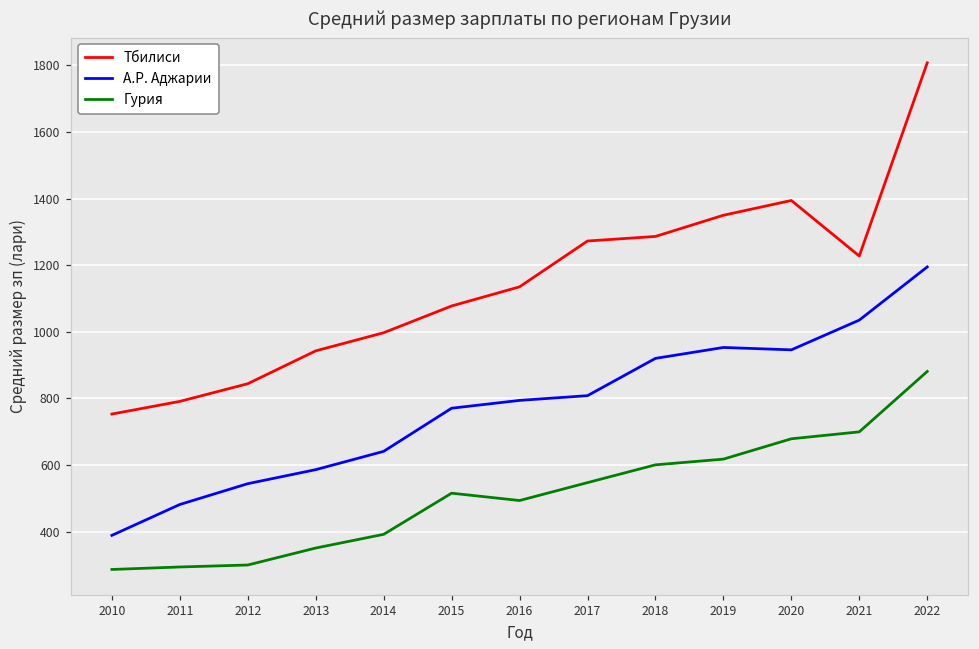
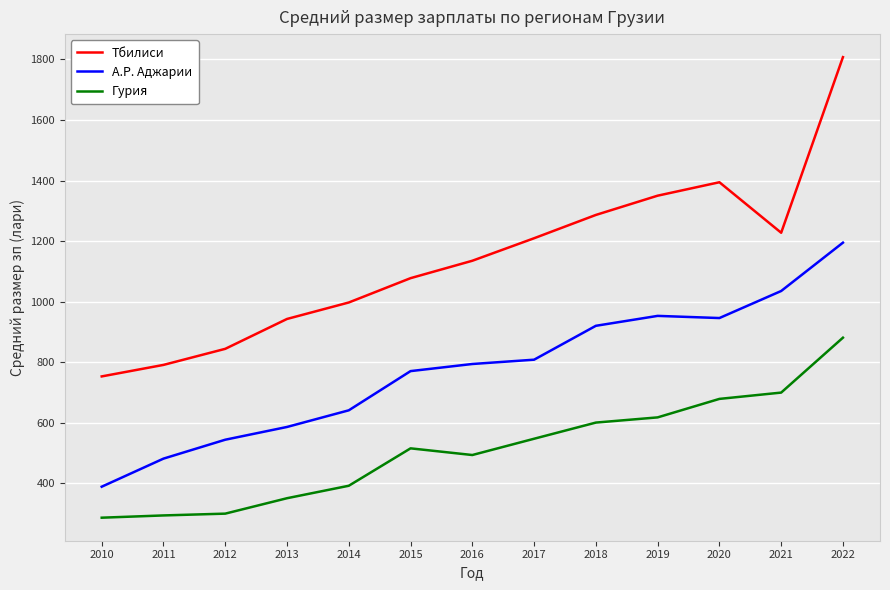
Тбилиси, 2017: 1270 -> 1210
